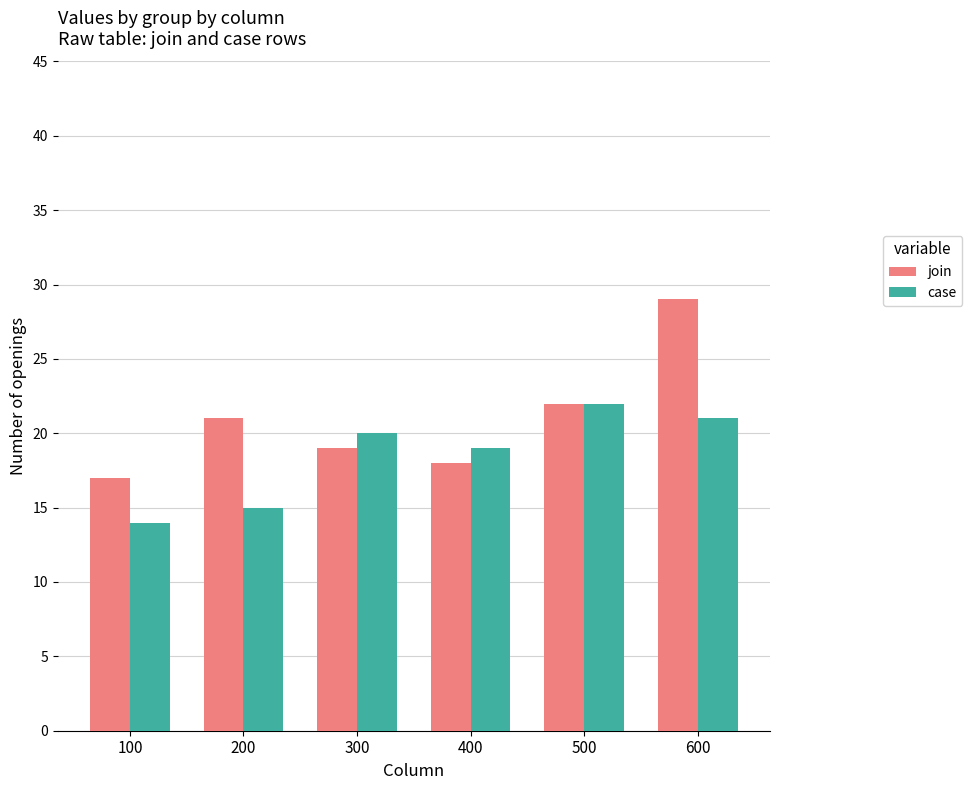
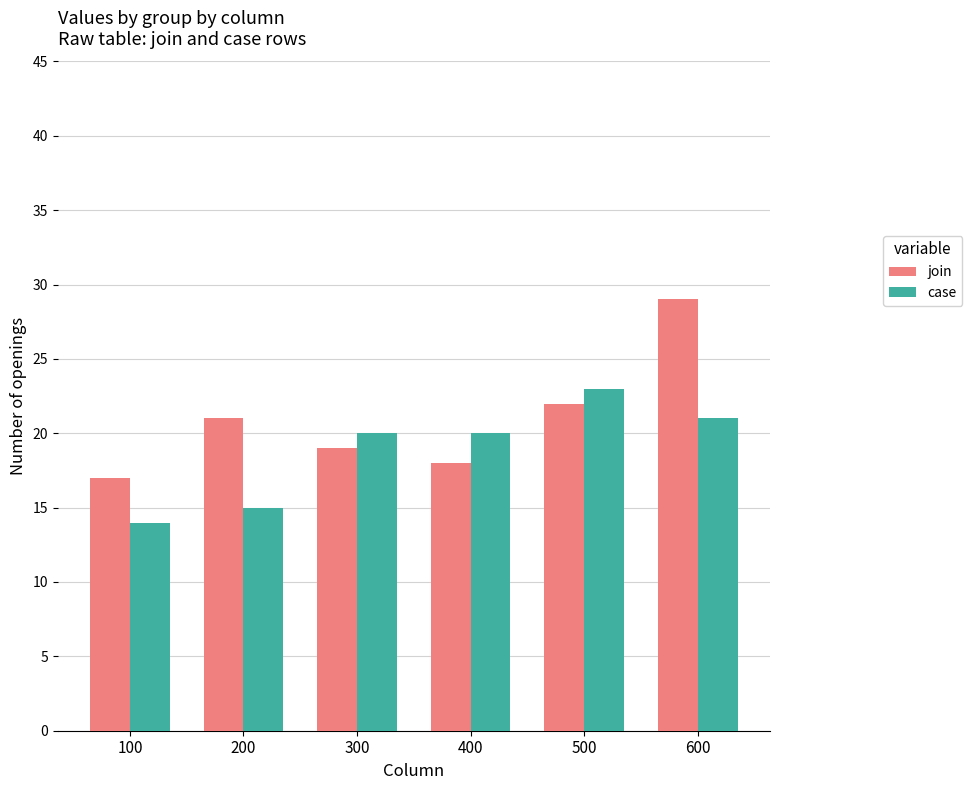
case, 400: 19 -> 20
case, 500: 22 -> 23
